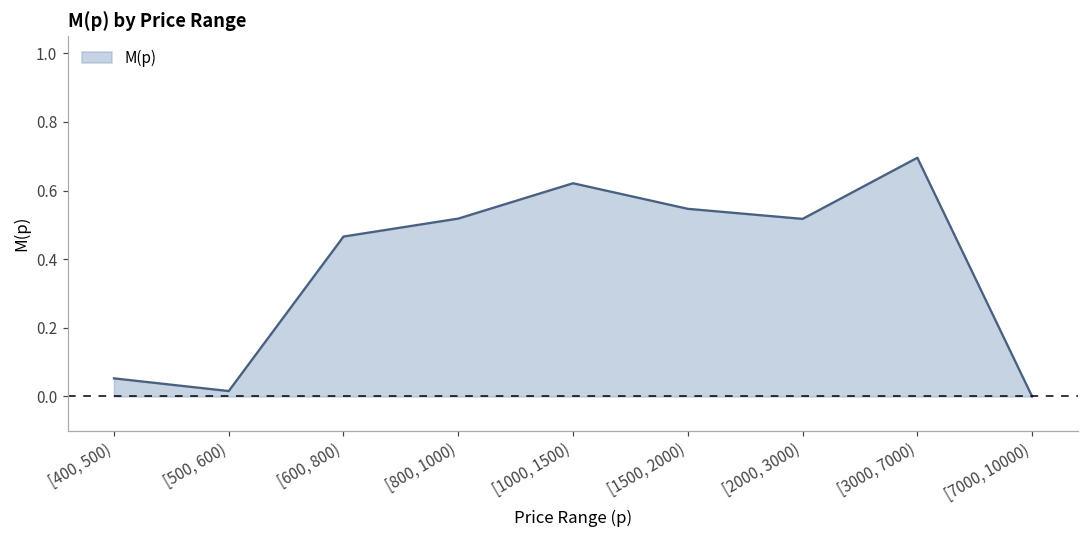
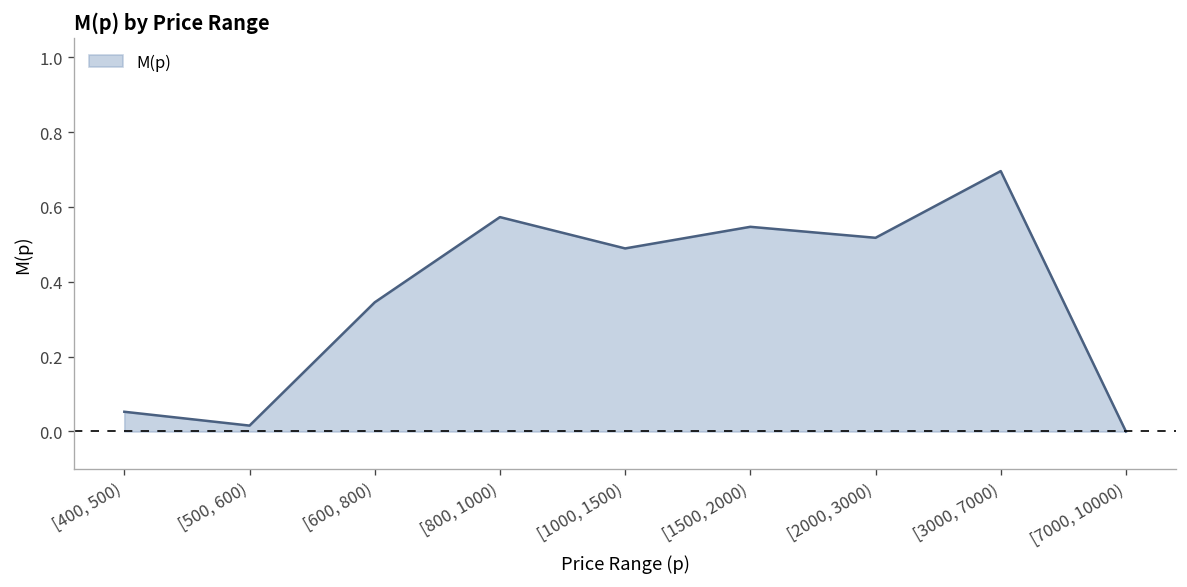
[600, 800): 0.47 -> 0.35
[800, 1000): 0.52 -> 0.57
[1000, 1500): 0.62 -> 0.49
